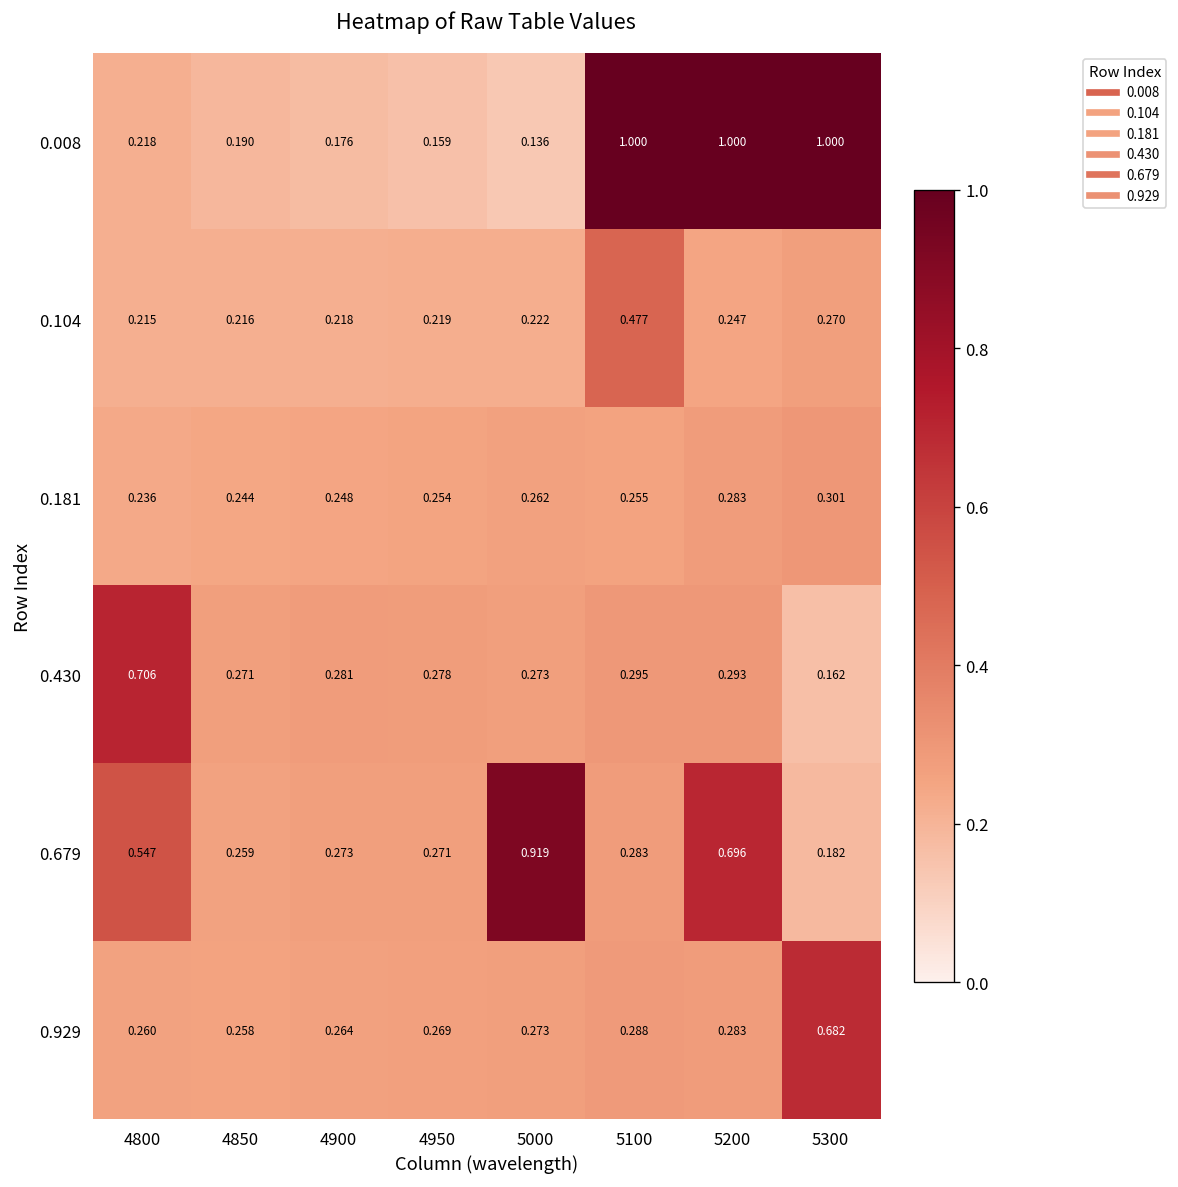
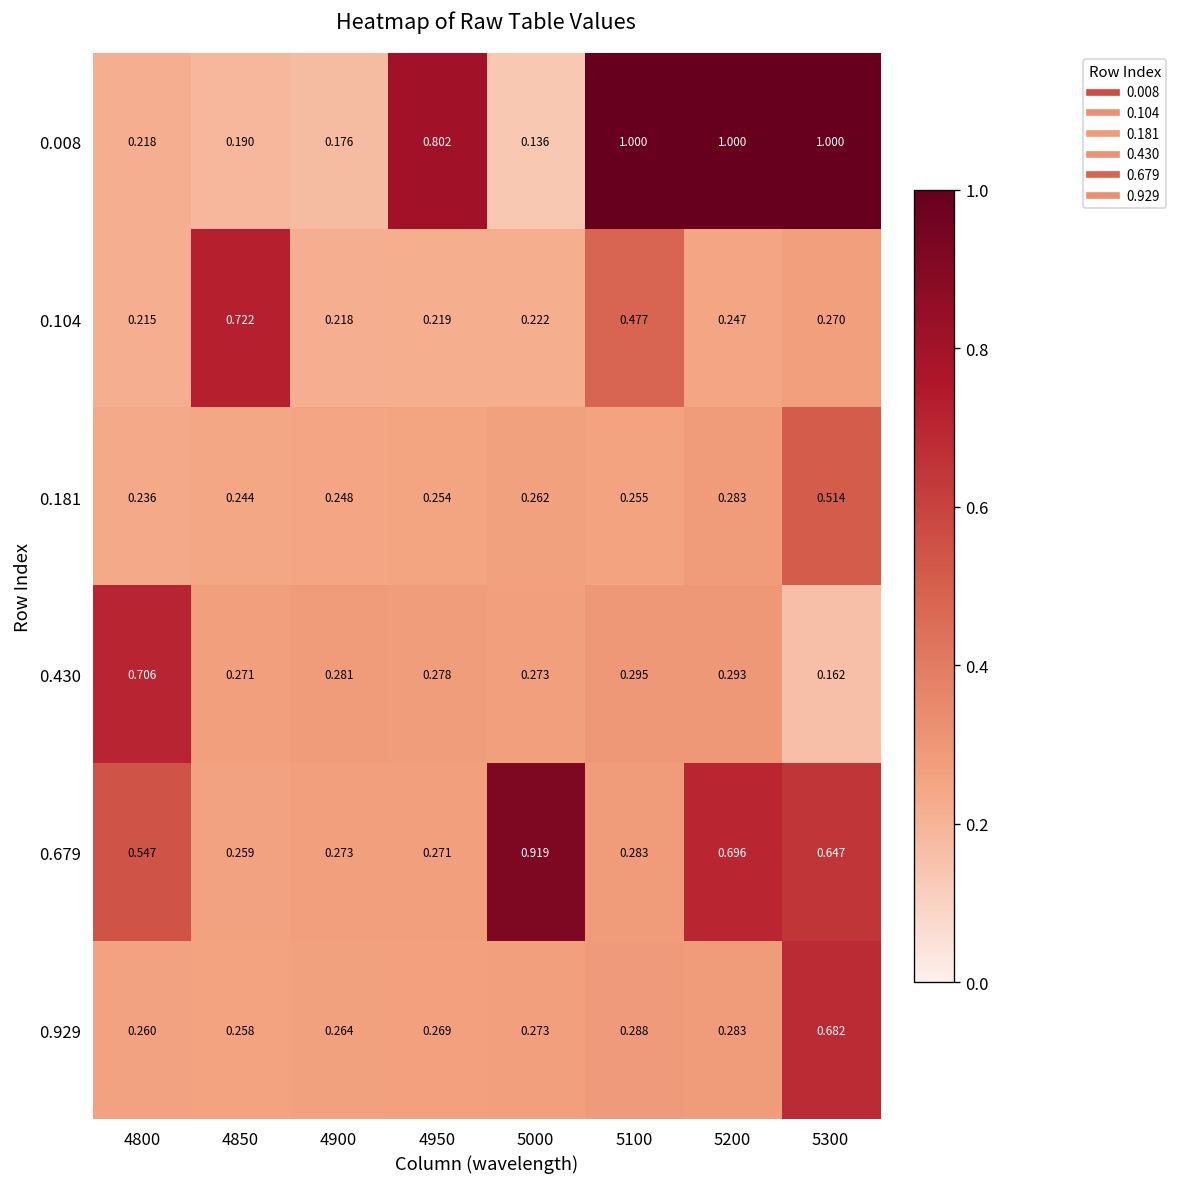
0.008, 4950: 0.159 -> 0.802
0.104, 4850: 0.216 -> 0.722
0.181, 5300: 0.301 -> 0.514
0.679, 5300: 0.182 -> 0.647
